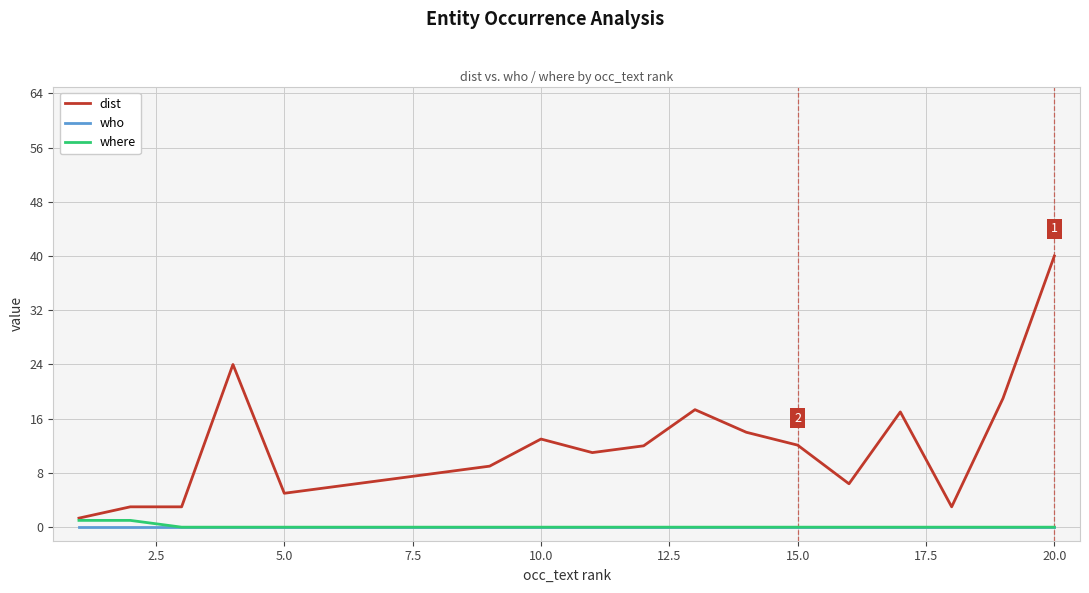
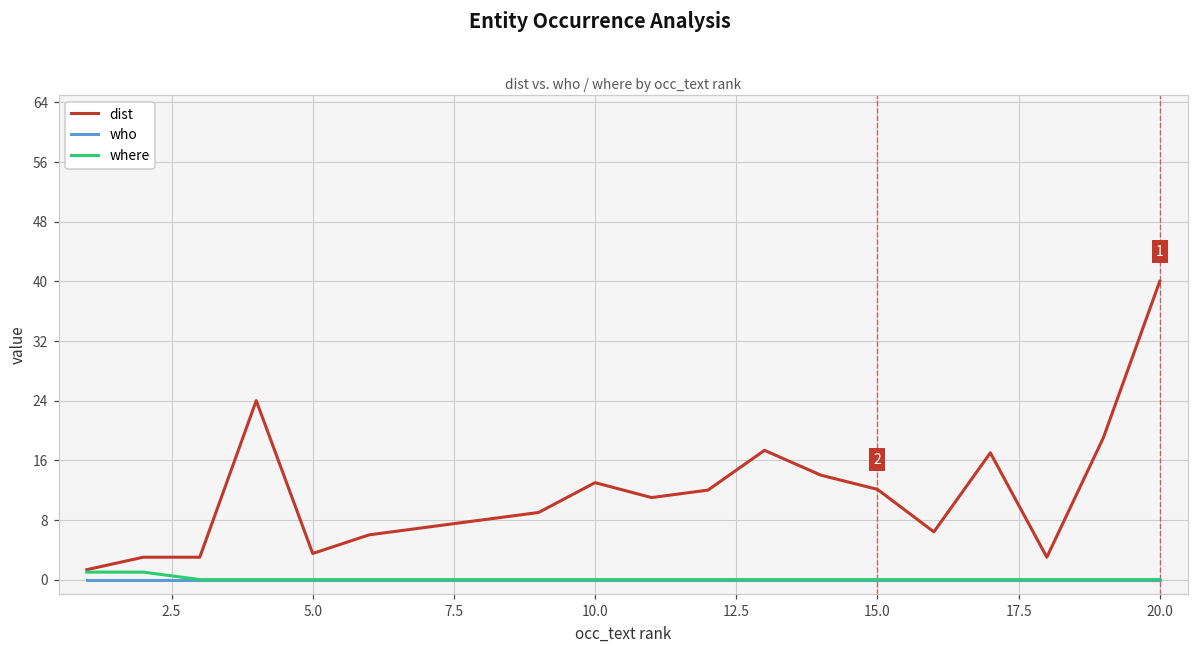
dist, 5.0: 5 -> 4
